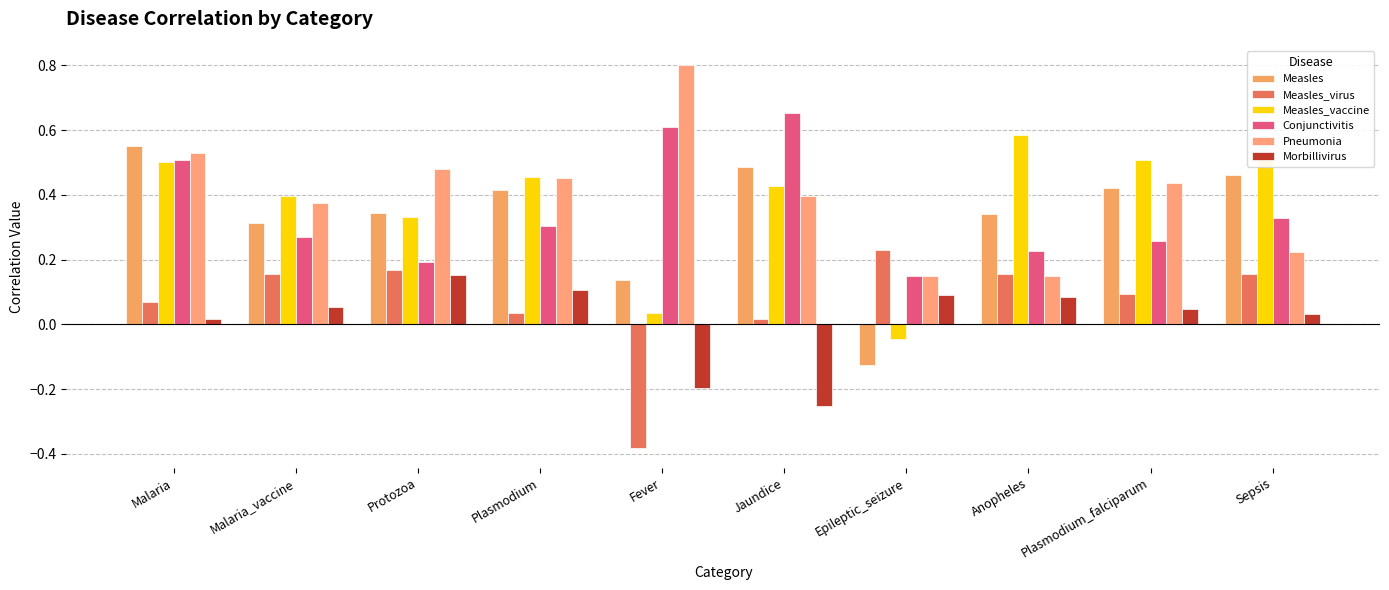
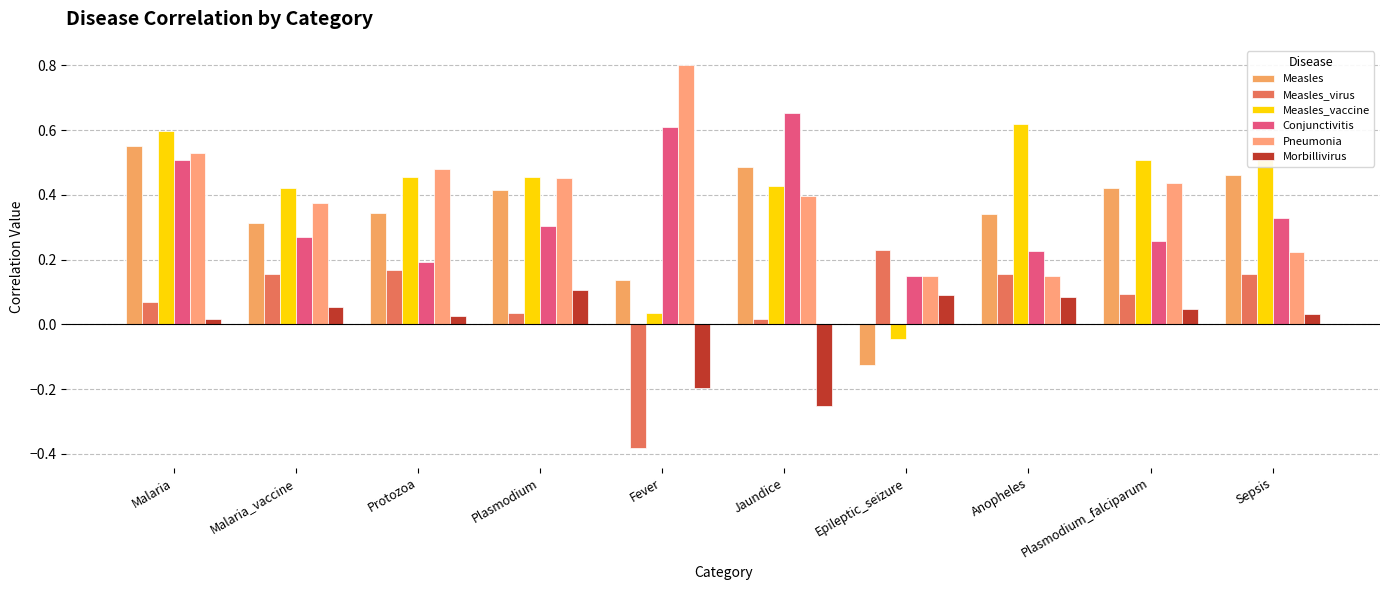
Measles_vaccine, Malaria: 0.50 -> 0.60
Measles_vaccine, Malaria_vaccine: 0.40 -> 0.42
Measles_vaccine, Protozoa: 0.33 -> 0.46
Morbillivirus, Protozoa: 0.15 -> 0.02
Measles_vaccine, Anopheles: 0.58 -> 0.62
